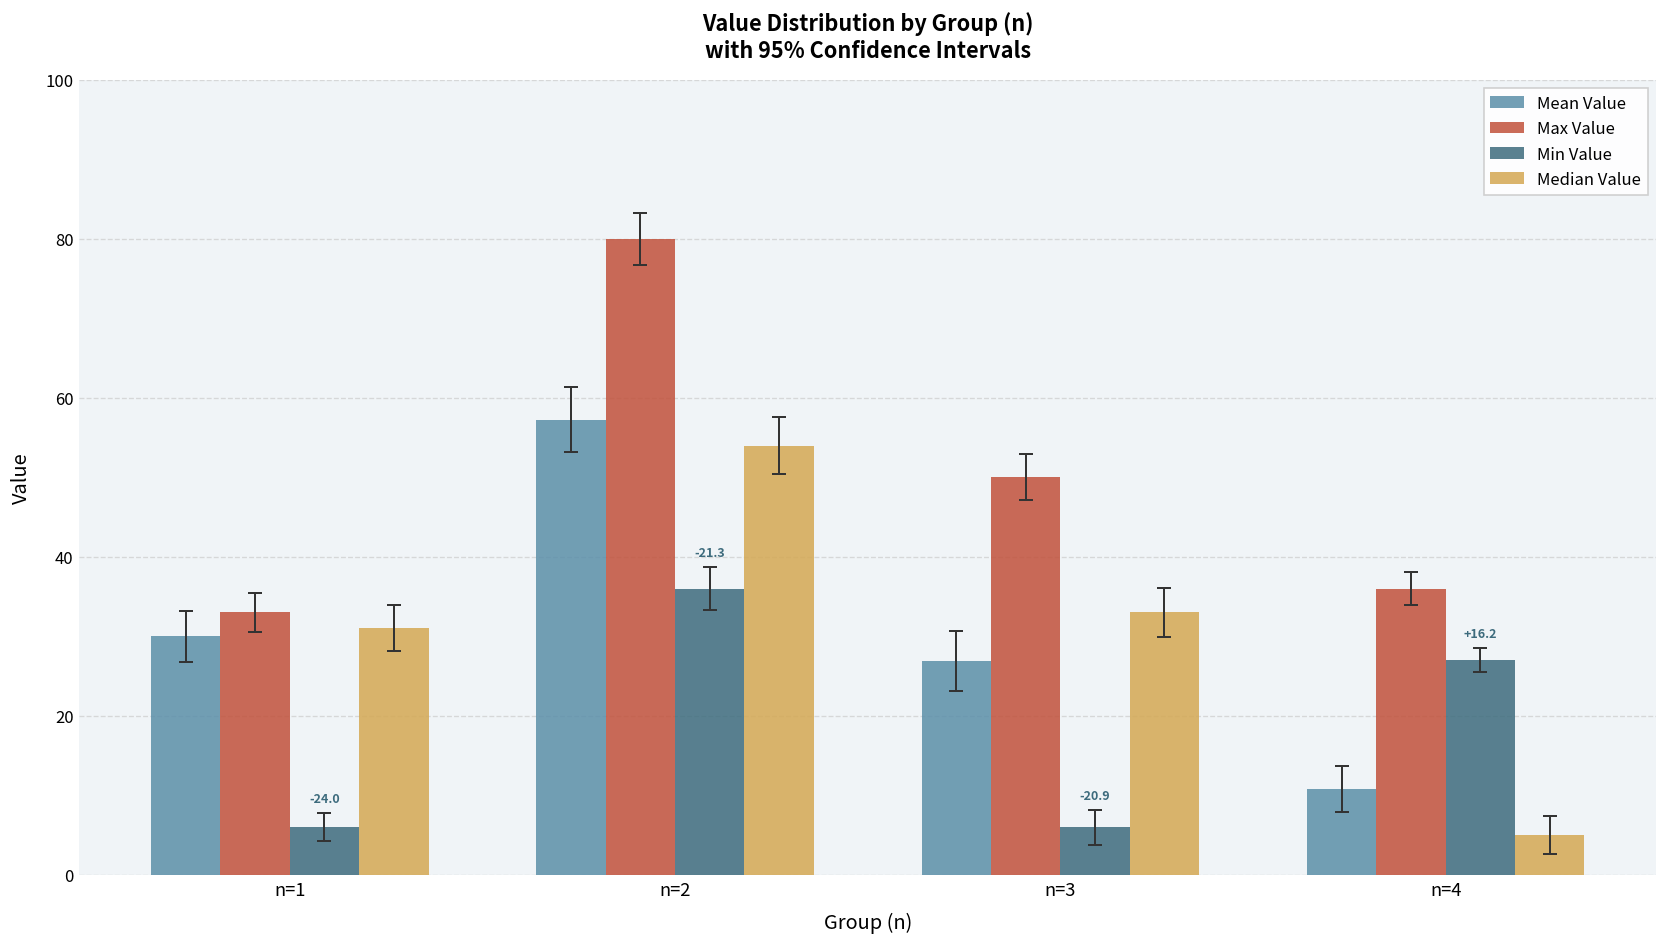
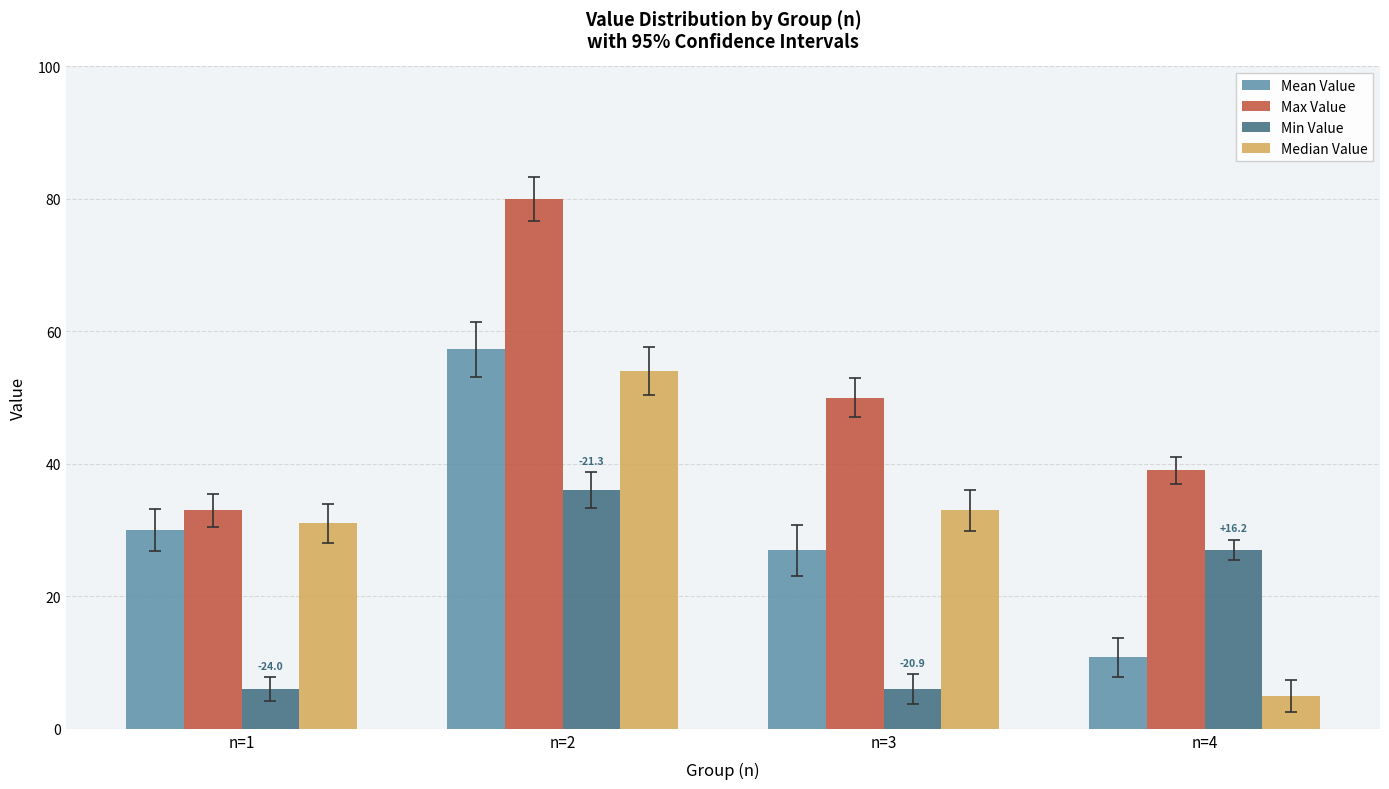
Max Value, n=4: 36 -> 39
